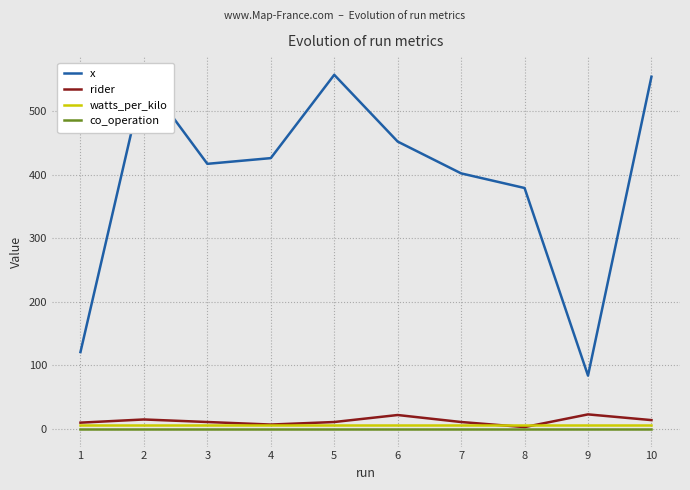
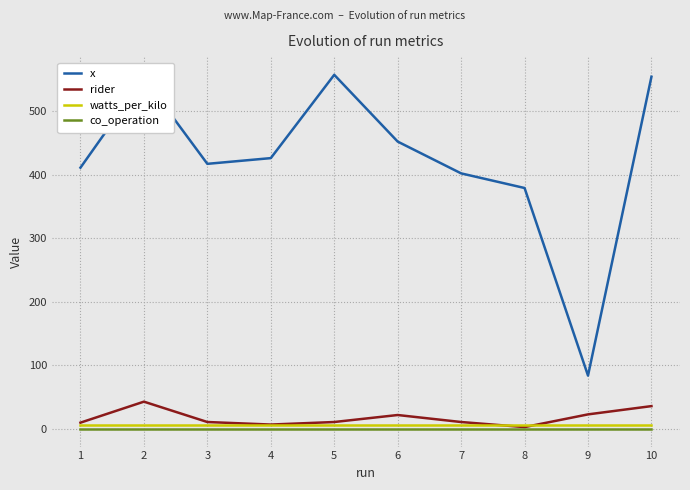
x, 1: 120 -> 410
rider, 2: 20 -> 40
rider, 10: 10 -> 40
